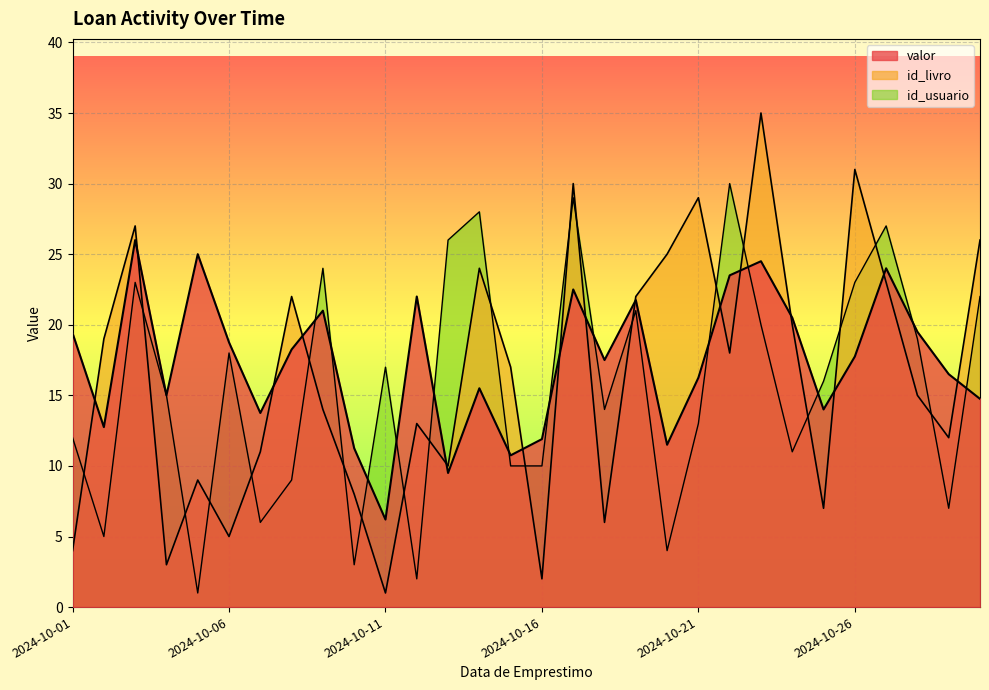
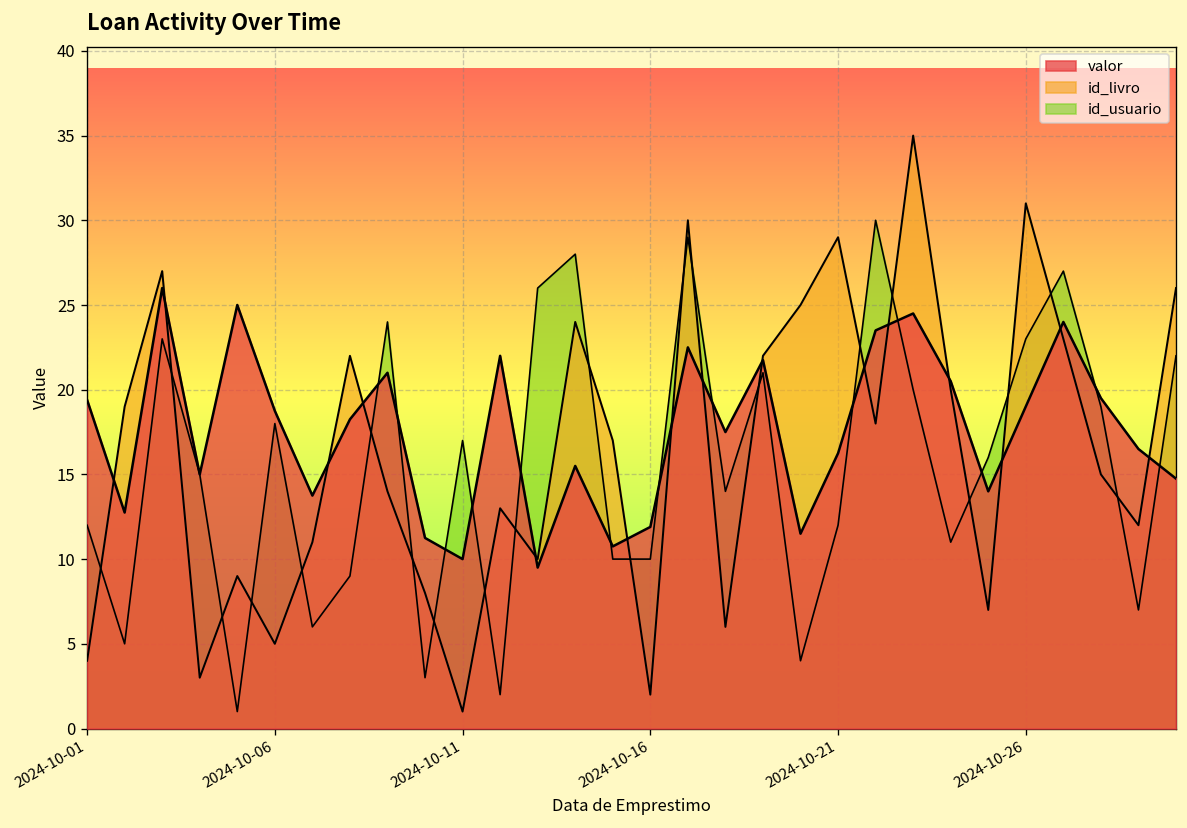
valor, 2024-10-11: 6.2 -> 10.0
id_usuario, 2024-10-21: 13 -> 12
valor, 2024-10-26: 17.8 -> 19.0
